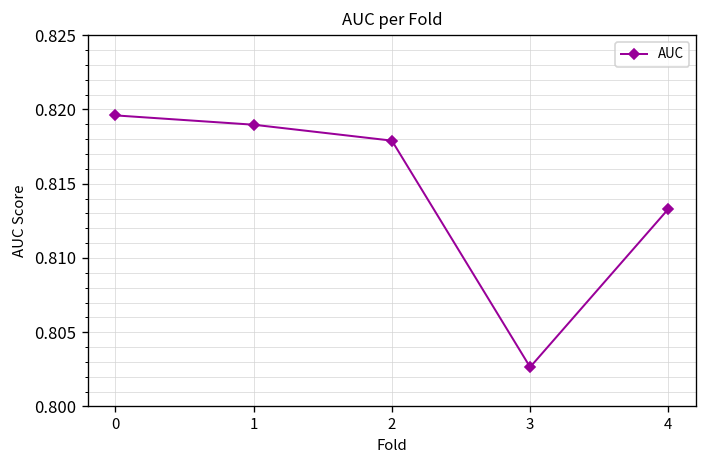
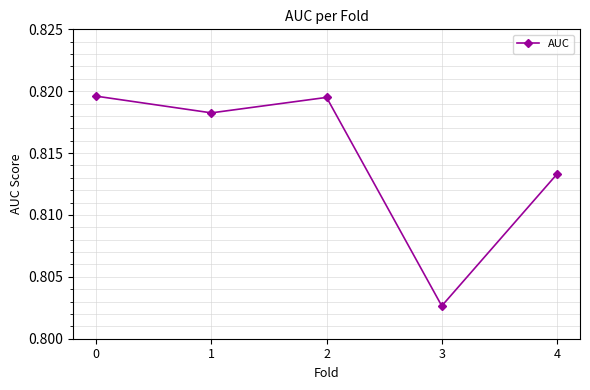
1: 0.8190 -> 0.8182
2: 0.8179 -> 0.8195
